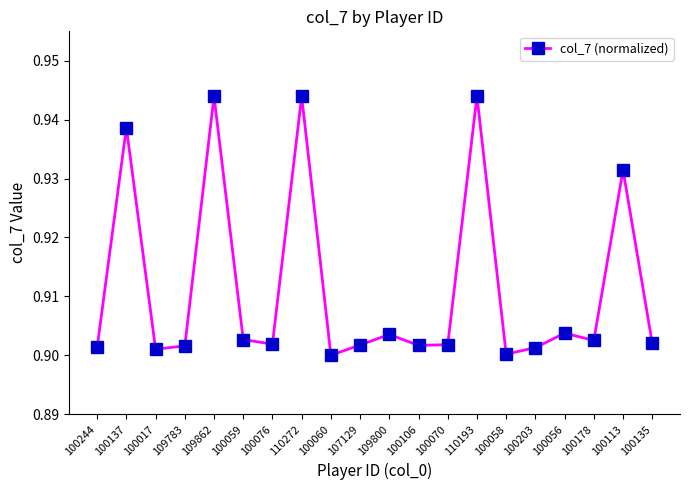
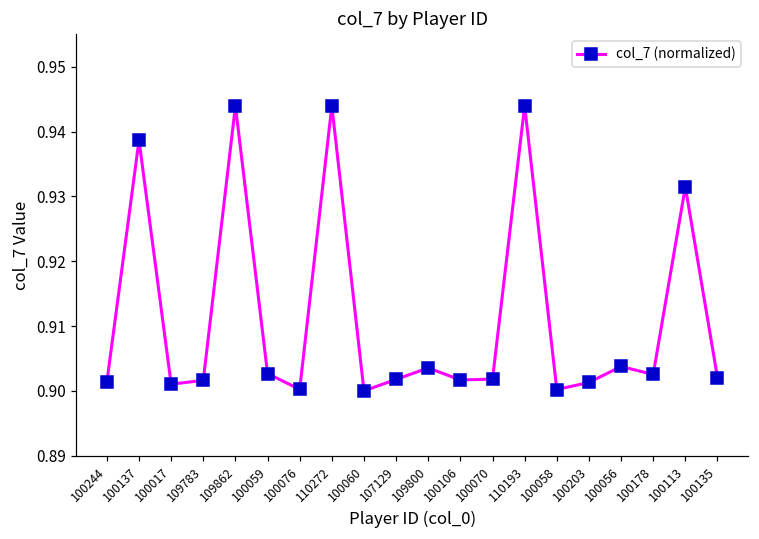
100076: 0.902 -> 0.900
